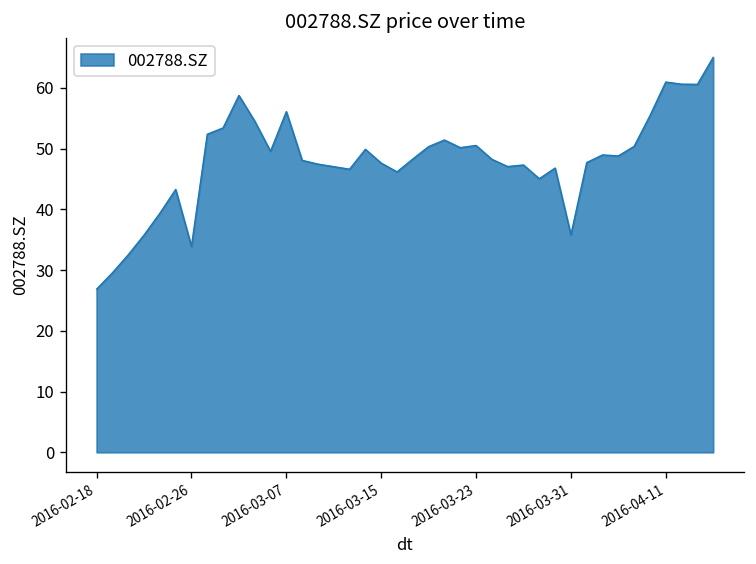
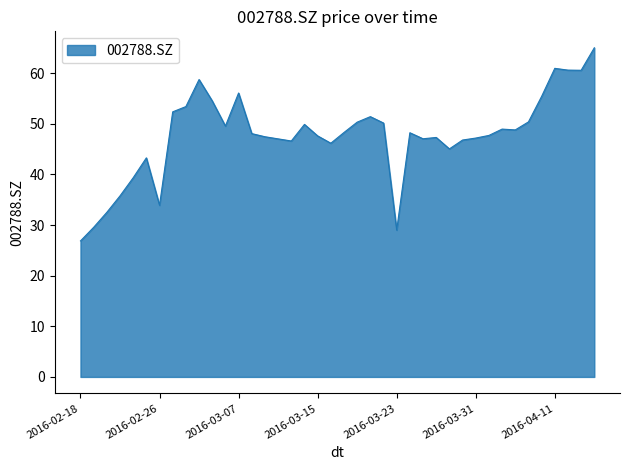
2016-03-23: 51 -> 29
2016-03-31: 36 -> 47
